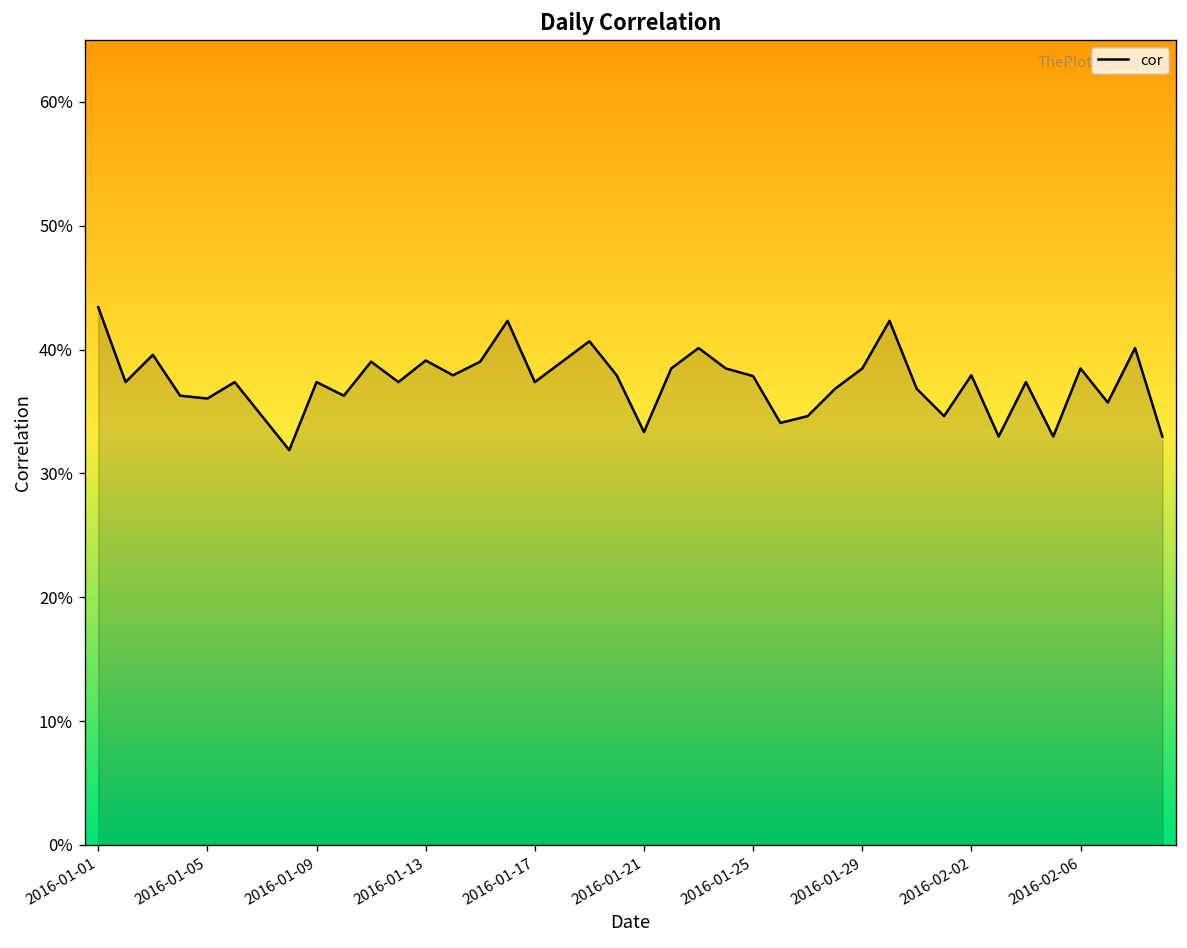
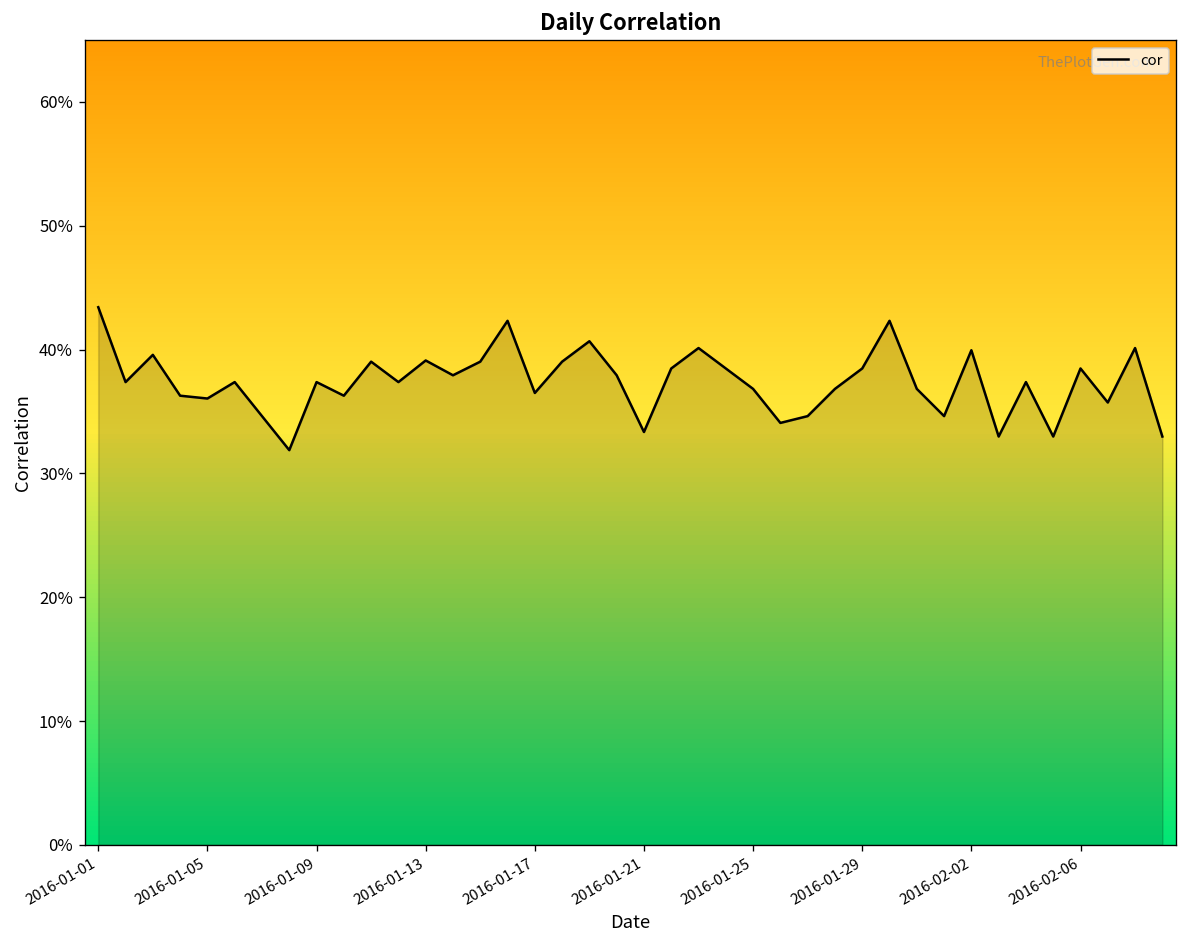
2016-01-17: 37.4% -> 36.5%
2016-01-25: 37.9% -> 36.8%
2016-02-02: 37.9% -> 39.9%
